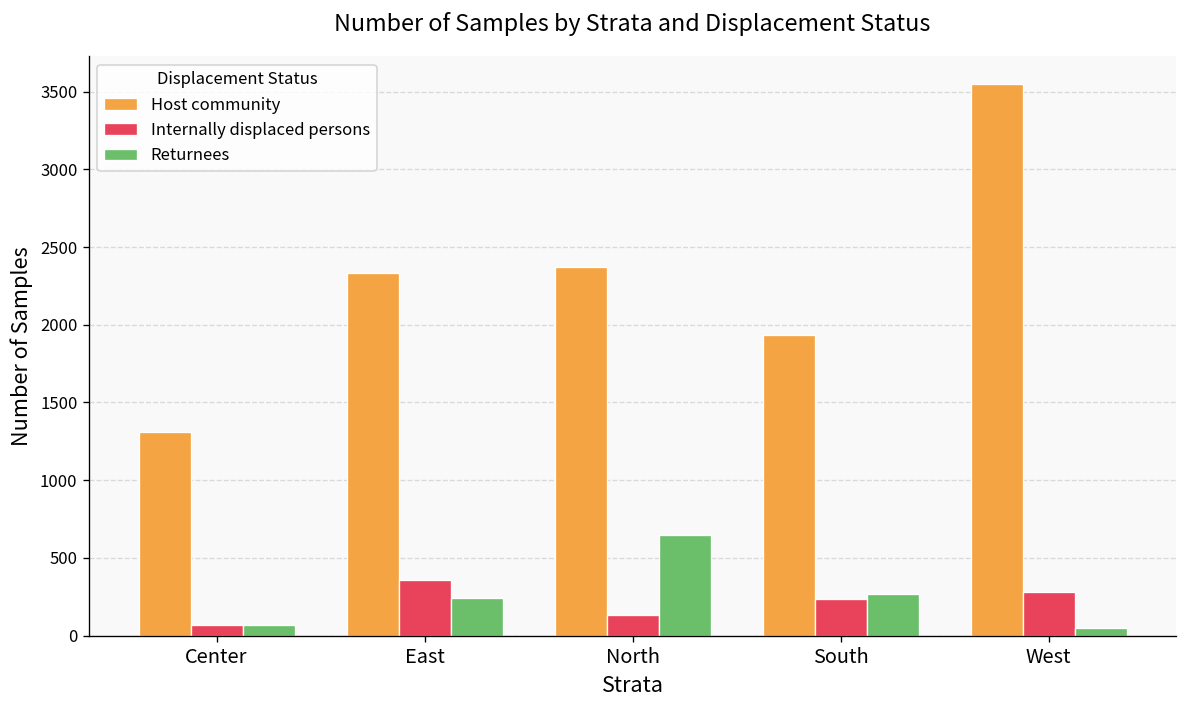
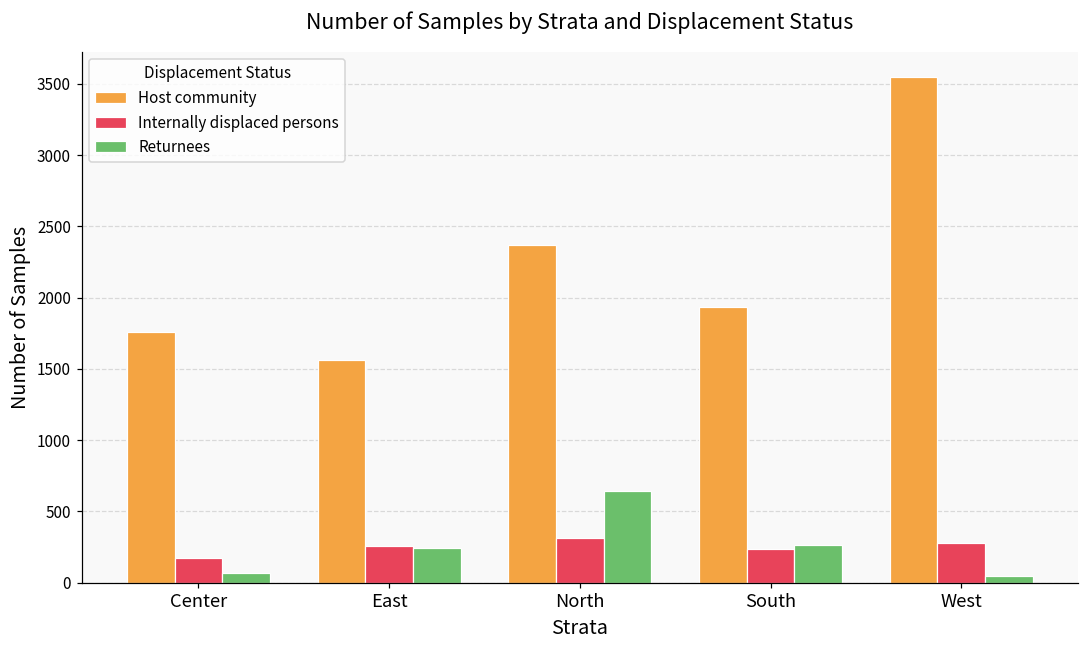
Host community, Center: 1310 -> 1760
Internally displaced persons, Center: 70 -> 170
Host community, East: 2330 -> 1560
Internally displaced persons, East: 360 -> 260
Internally displaced persons, North: 140 -> 320
